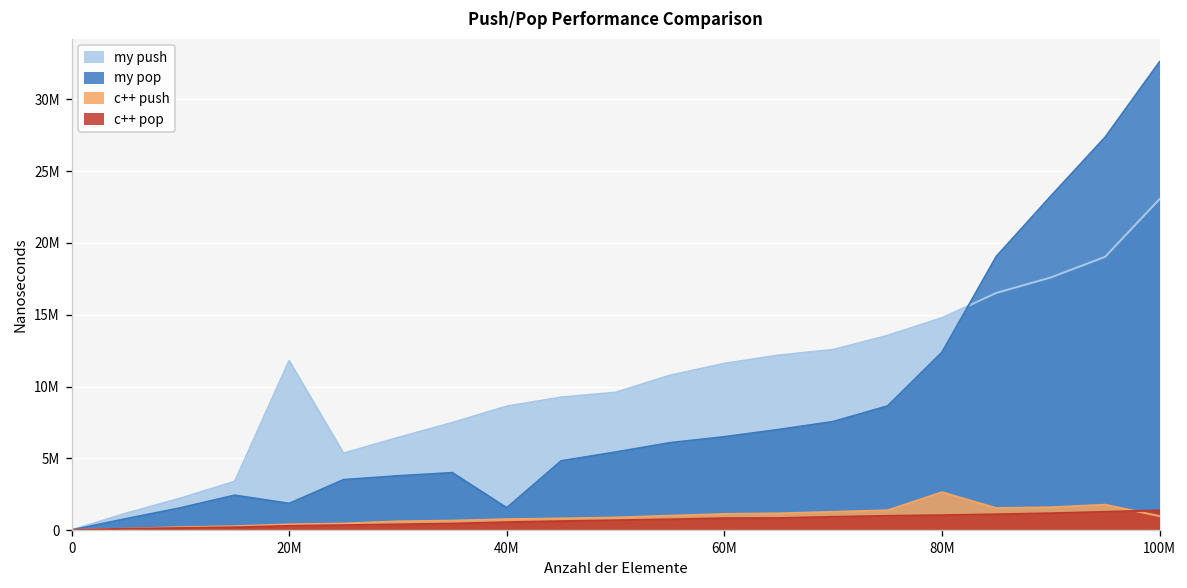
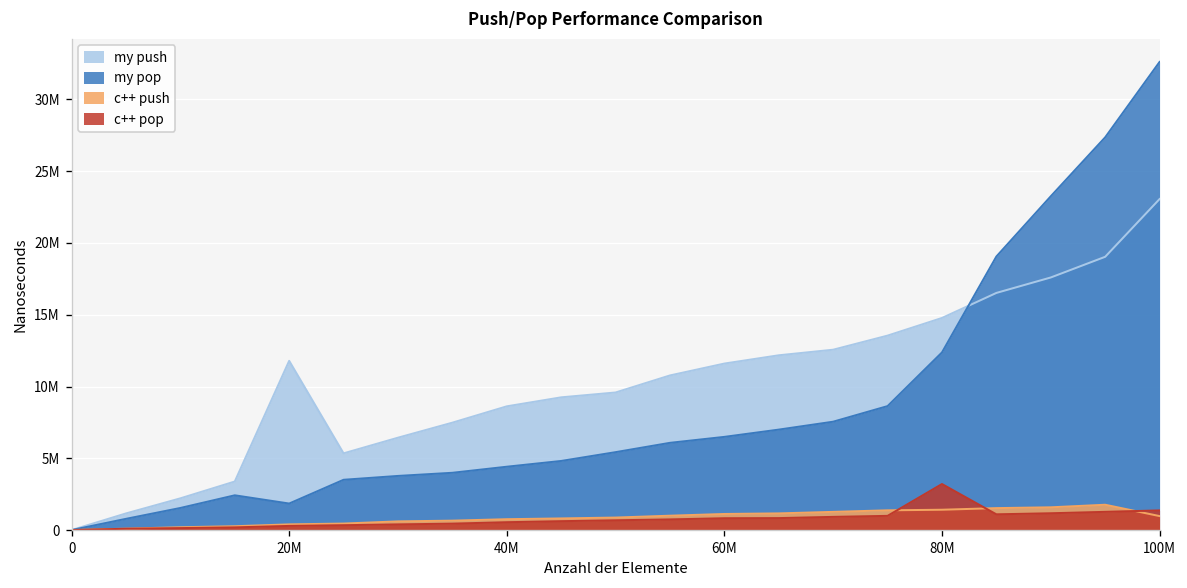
my pop, 40M: 1500000 -> 4400000
c++ push, 80M: 2600000 -> 1400000
c++ pop, 80M: 1000000 -> 3200000
